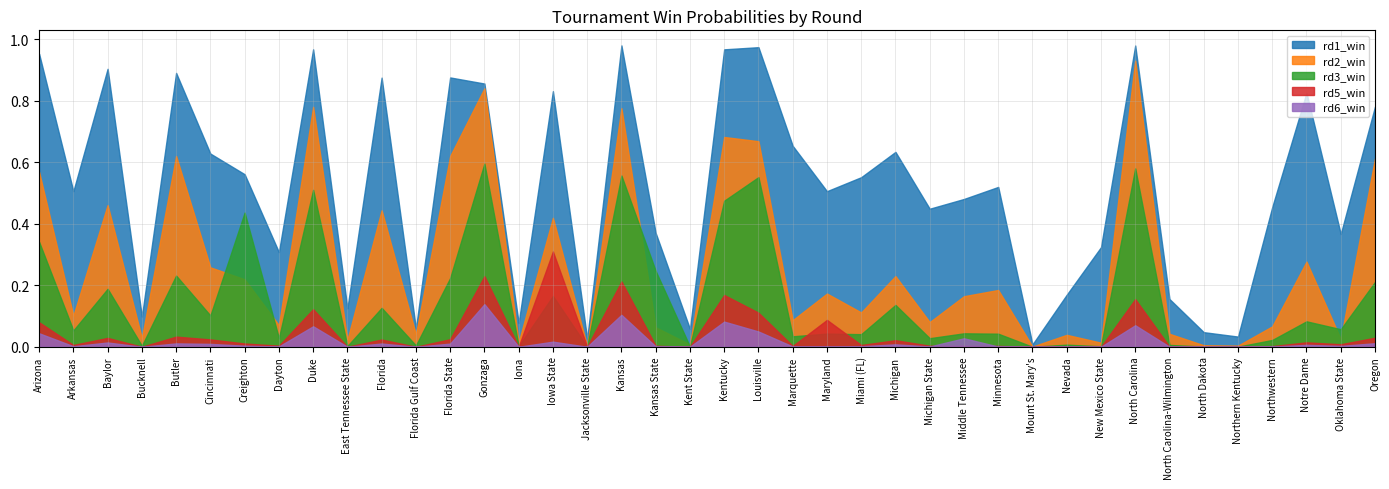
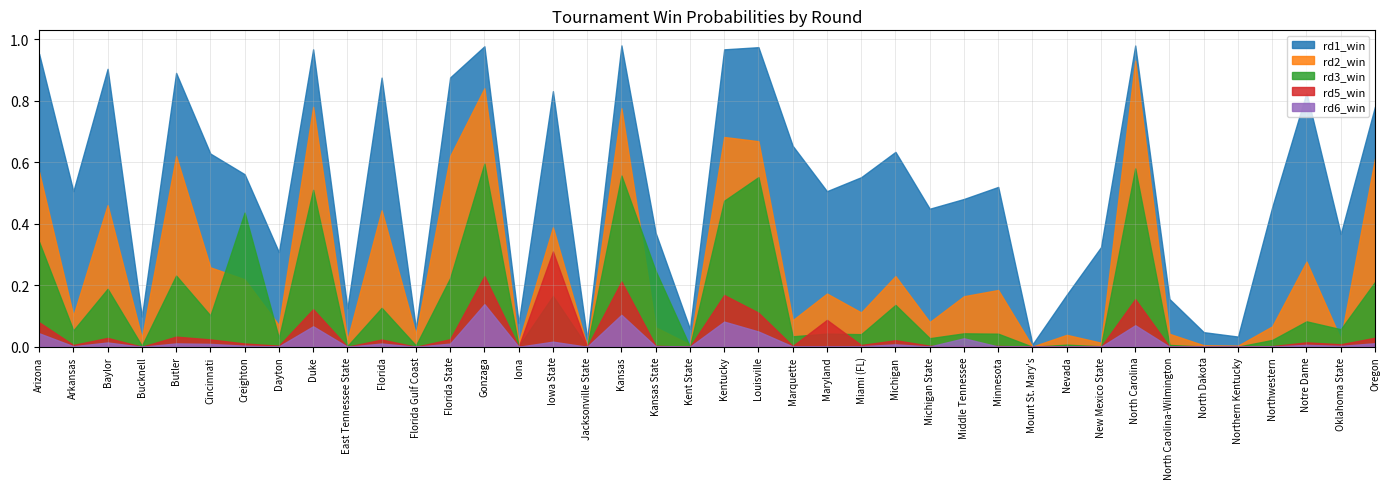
rd1_win, Gonzaga: 0.86 -> 0.98
rd2_win, Iowa State: 0.42 -> 0.39
